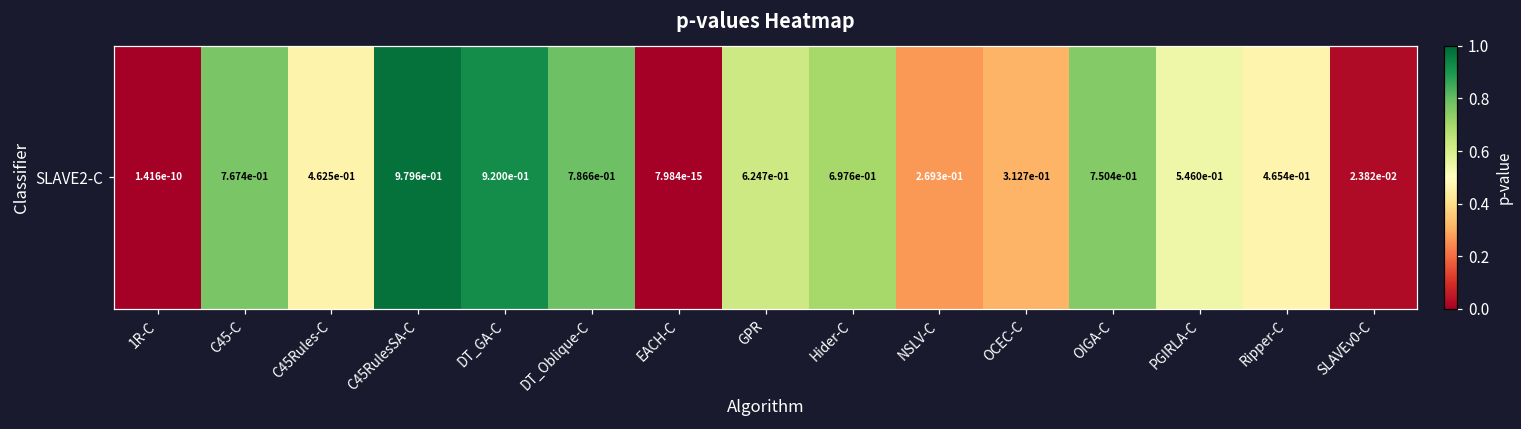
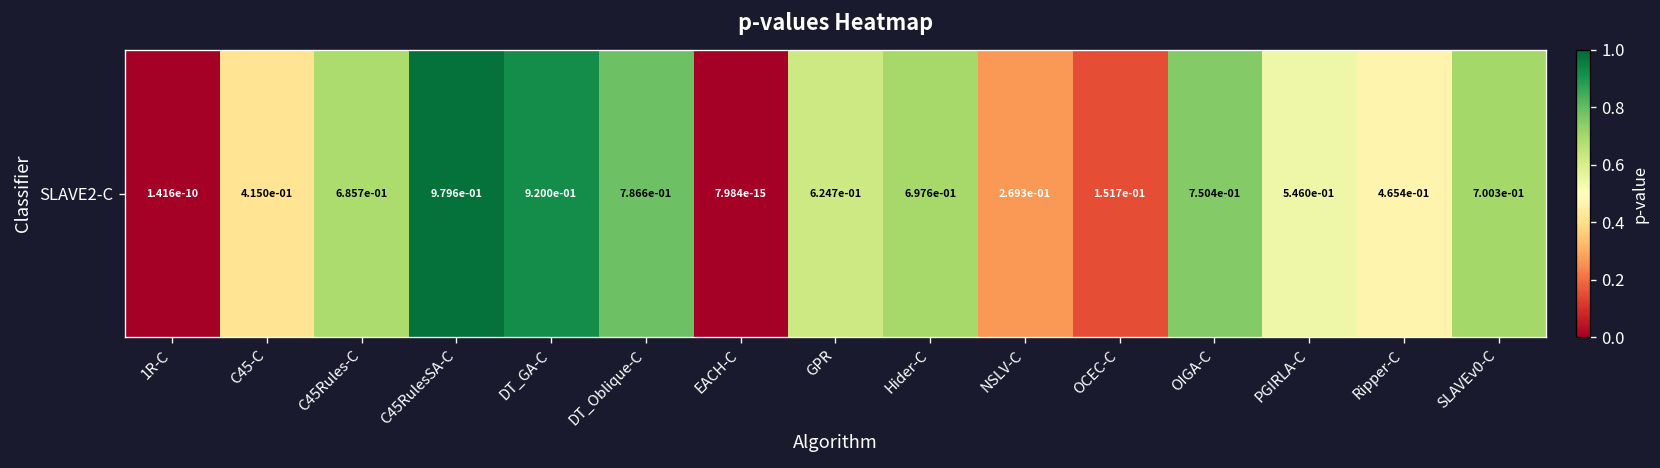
SLAVE2-C, C45-C: 7.674e-01 -> 4.150e-01
SLAVE2-C, C45Rules-C: 4.625e-01 -> 6.857e-01
SLAVE2-C, OCEC-C: 3.127e-01 -> 1.517e-01
SLAVE2-C, SLAVEv0-C: 2.382e-02 -> 7.003e-01
